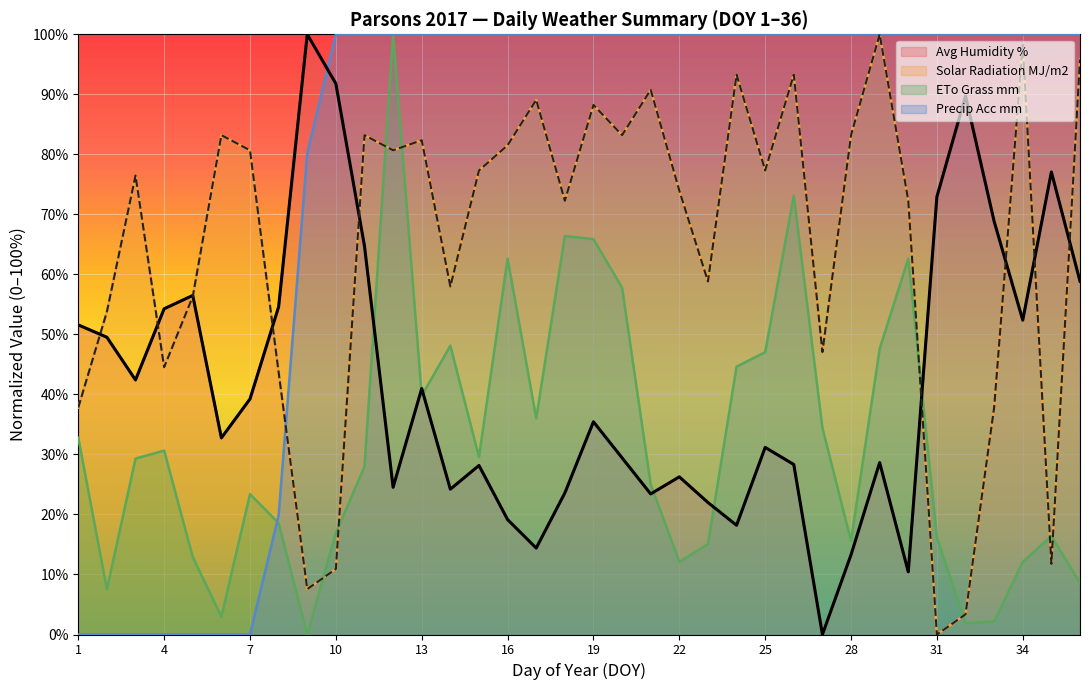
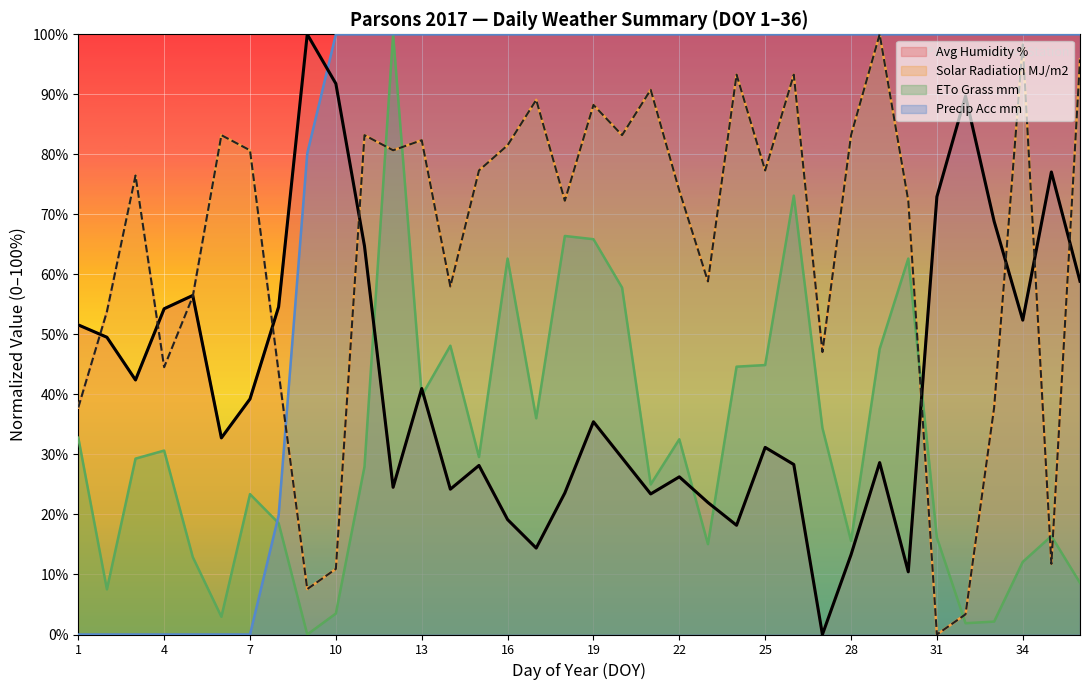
ETo Grass mm, 10: 17% -> 3%
ETo Grass mm, 22: 12% -> 33%
ETo Grass mm, 25: 47% -> 45%
